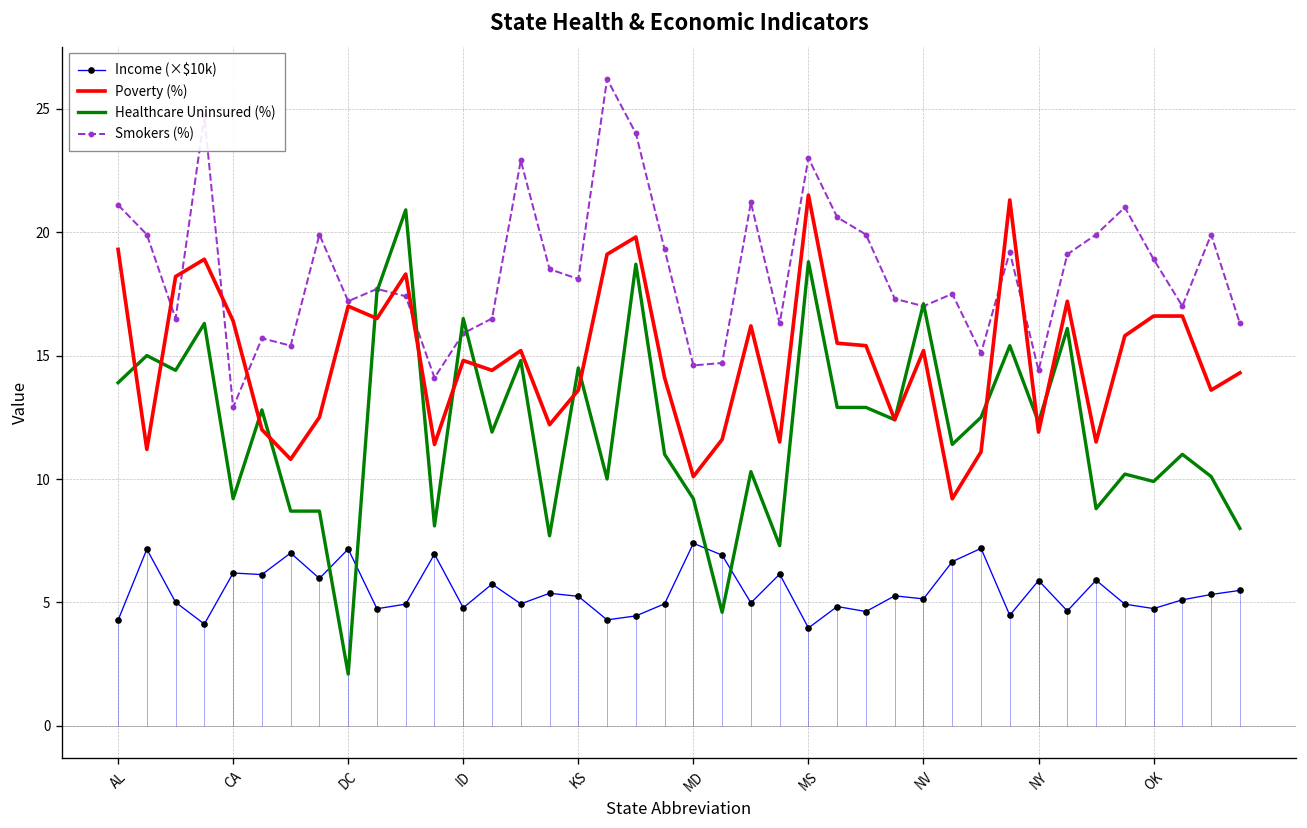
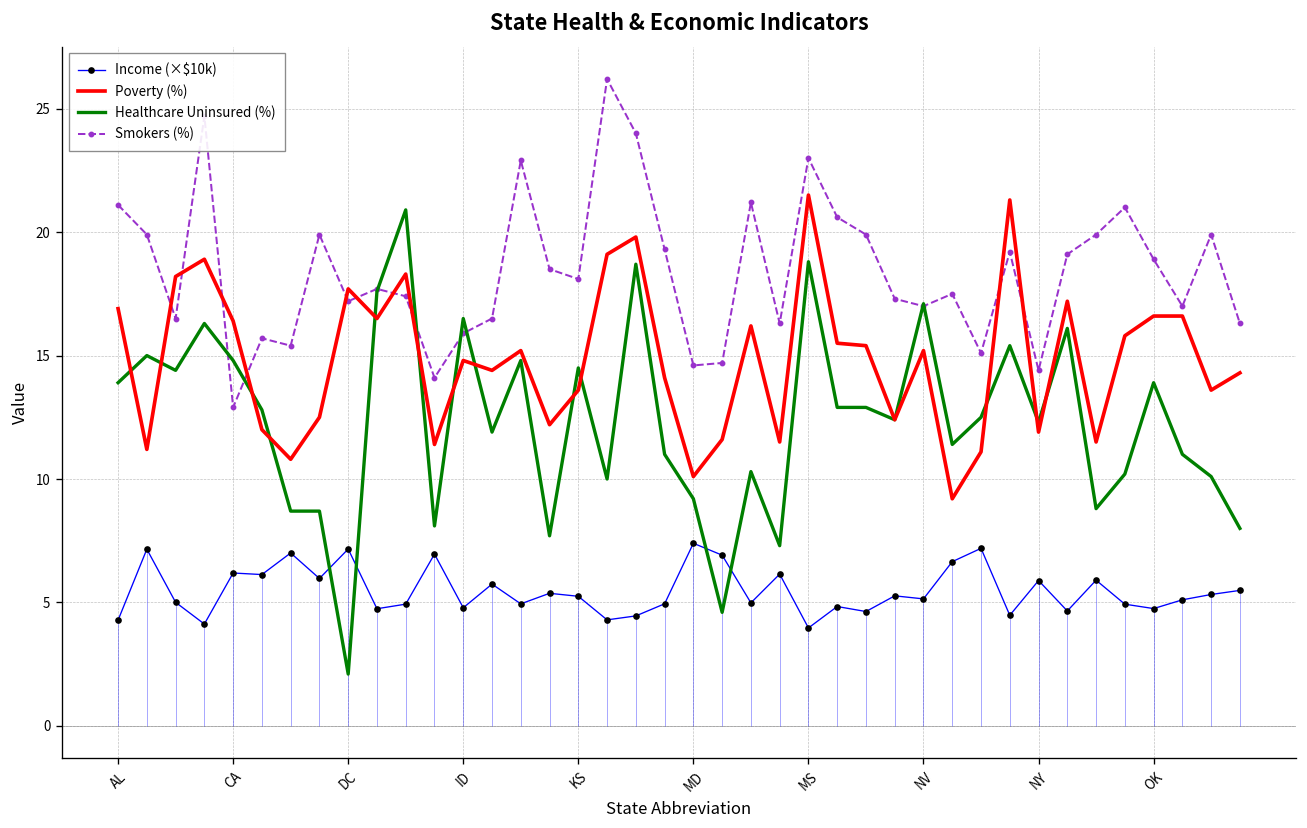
Poverty (%), AL: 19.3 -> 16.9
Healthcare Uninsured (%), CA: 9.2 -> 14.8
Poverty (%), DC: 17.0 -> 17.7
Healthcare Uninsured (%), OK: 9.9 -> 13.9
